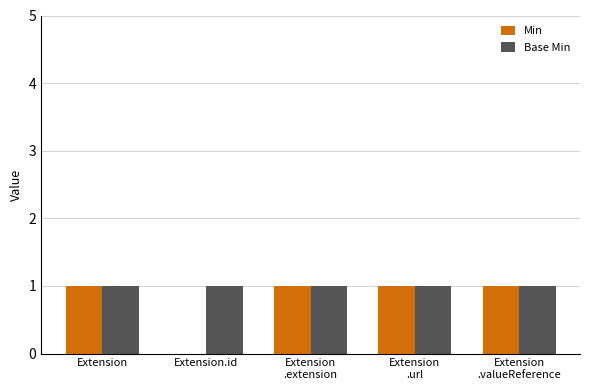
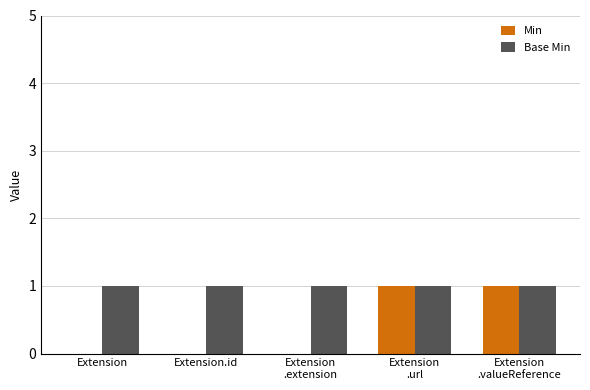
Min, Extension: 1 -> 0
Min, Extension .extension: 1 -> 0
